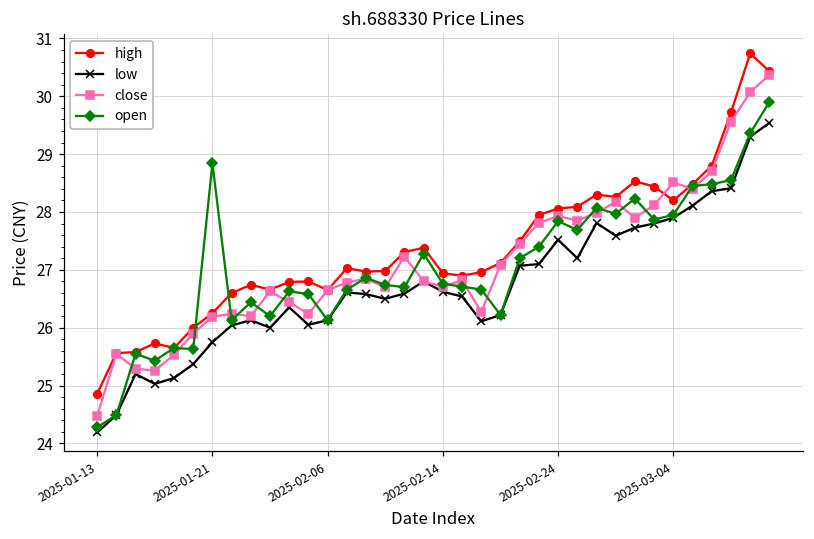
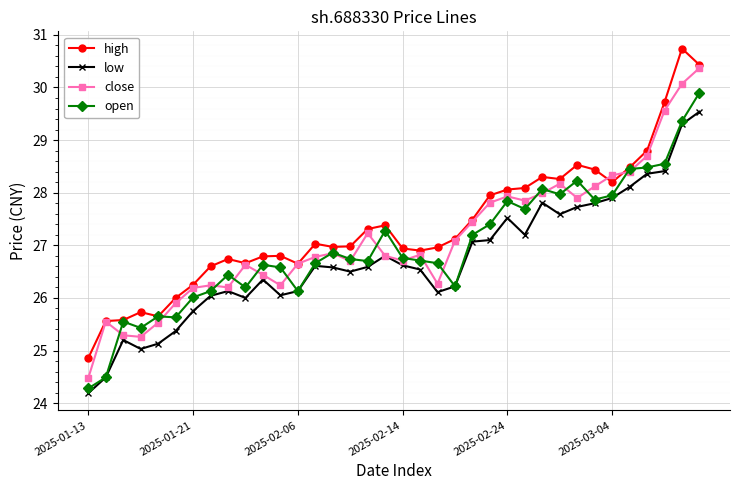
open, 2025-01-21: 28.8 -> 26.0
close, 2025-03-04: 28.5 -> 28.3
